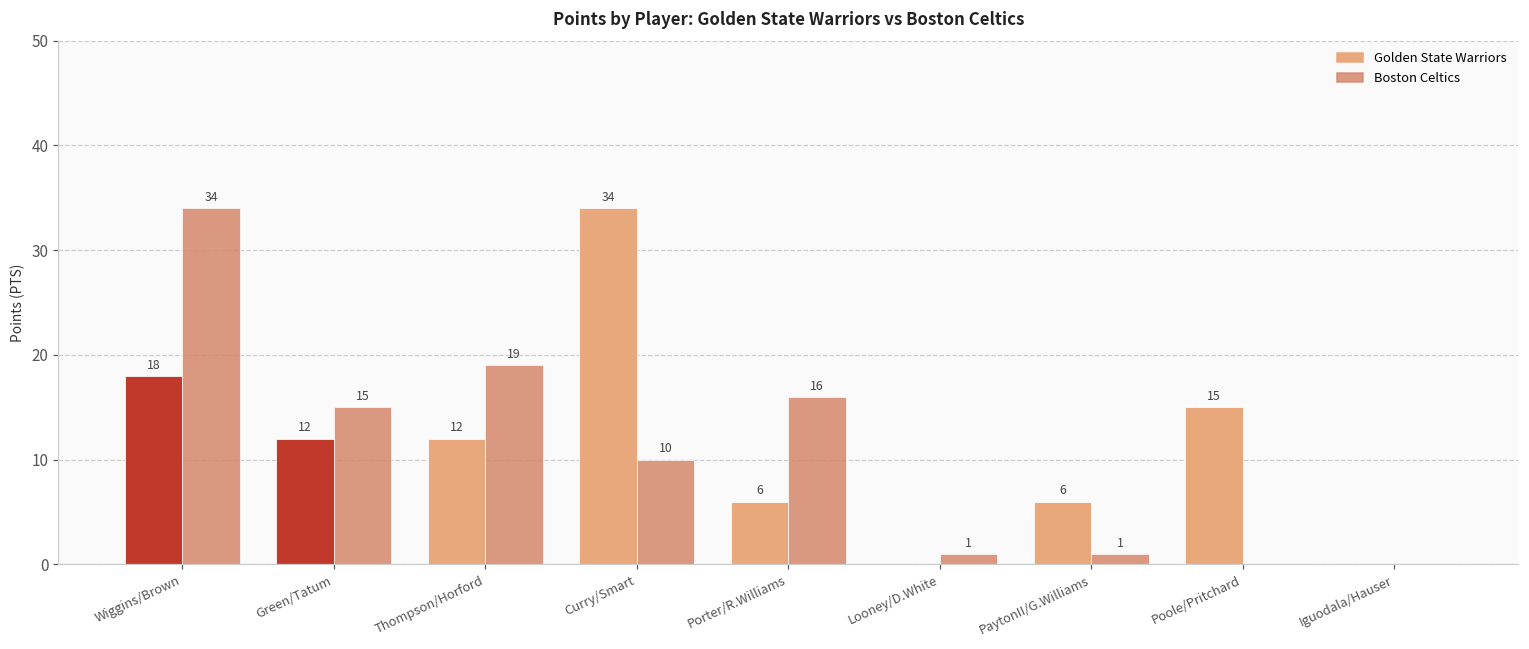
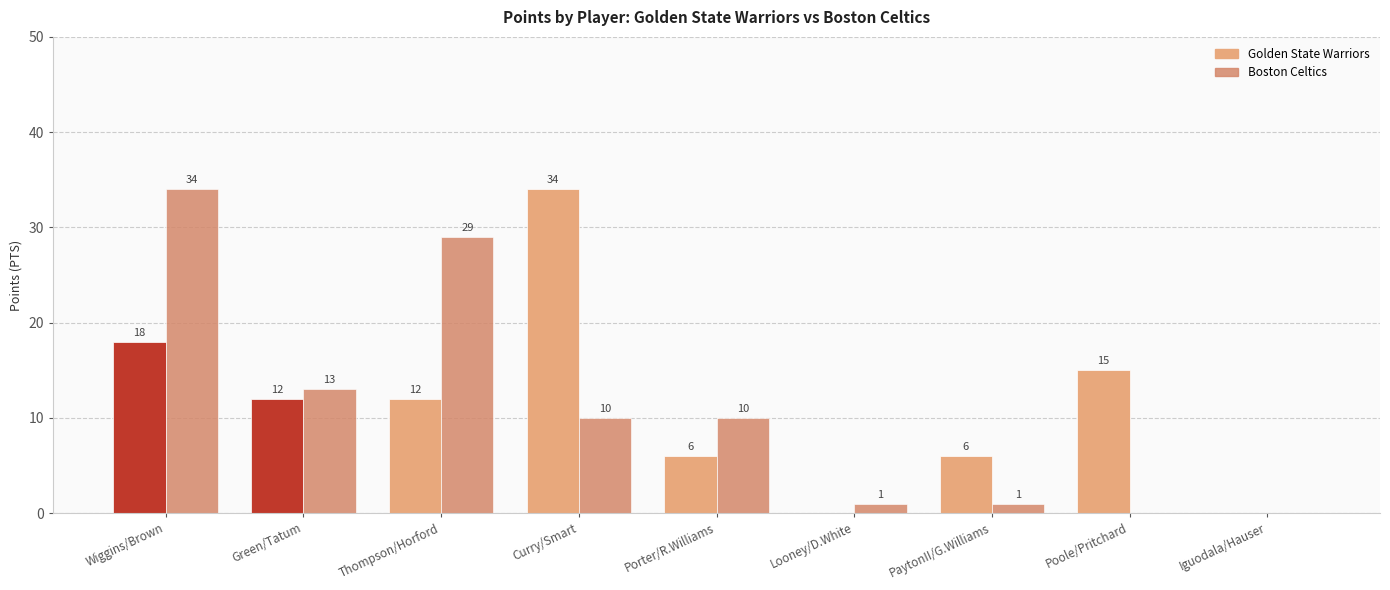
Boston Celtics, Green/Tatum: 15 -> 13
Boston Celtics, Thompson/Horford: 19 -> 29
Boston Celtics, Porter/R.Williams: 16 -> 10
